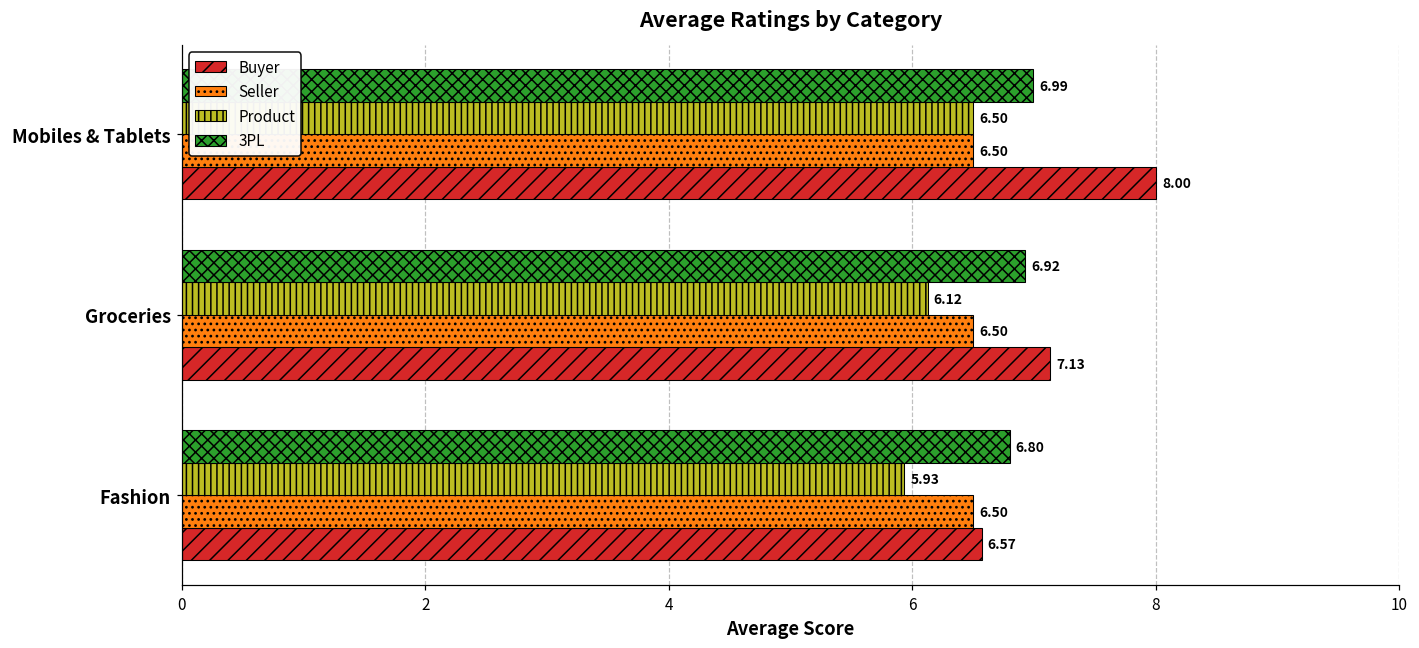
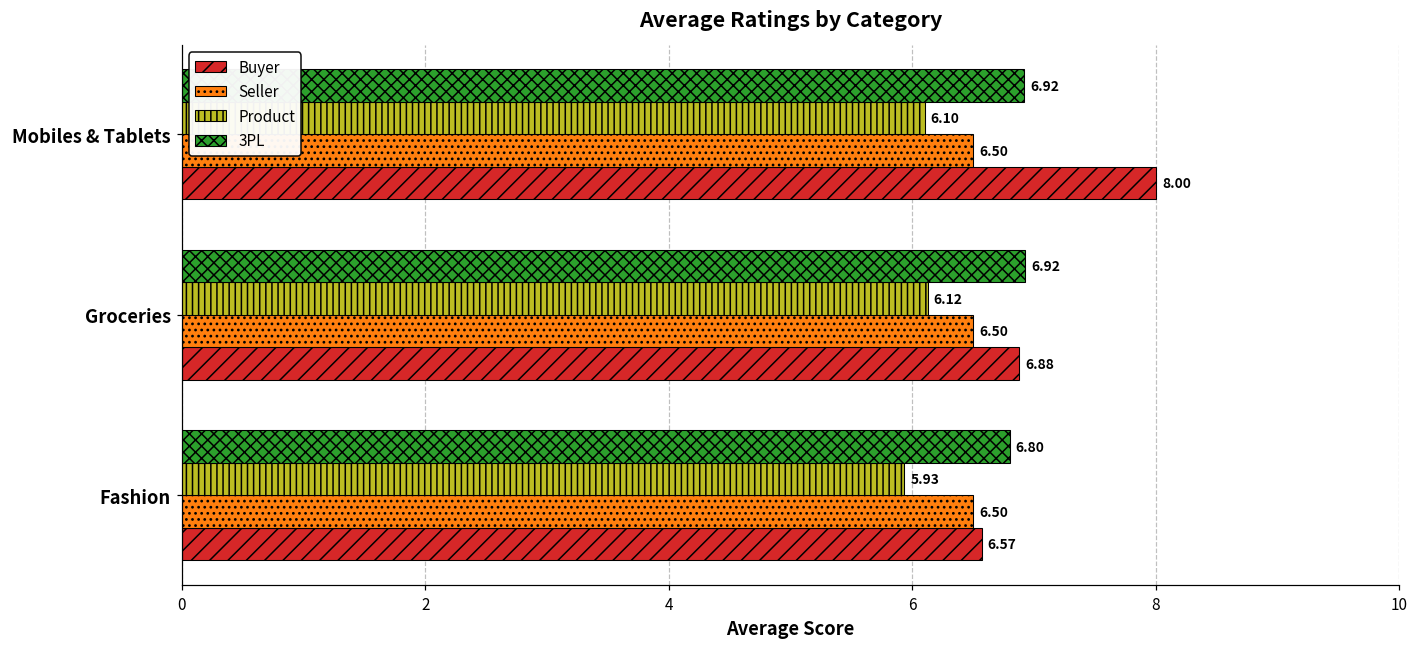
3PL, Mobiles & Tablets: 6.99 -> 6.92
Product, Mobiles & Tablets: 6.50 -> 6.10
Buyer, Groceries: 7.13 -> 6.88
